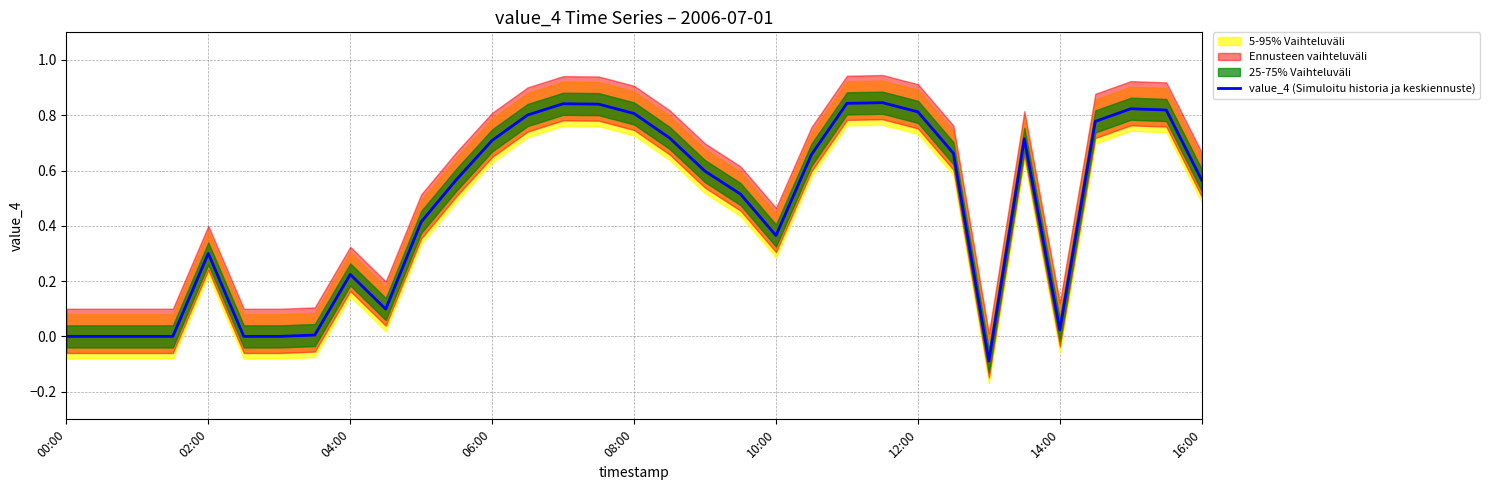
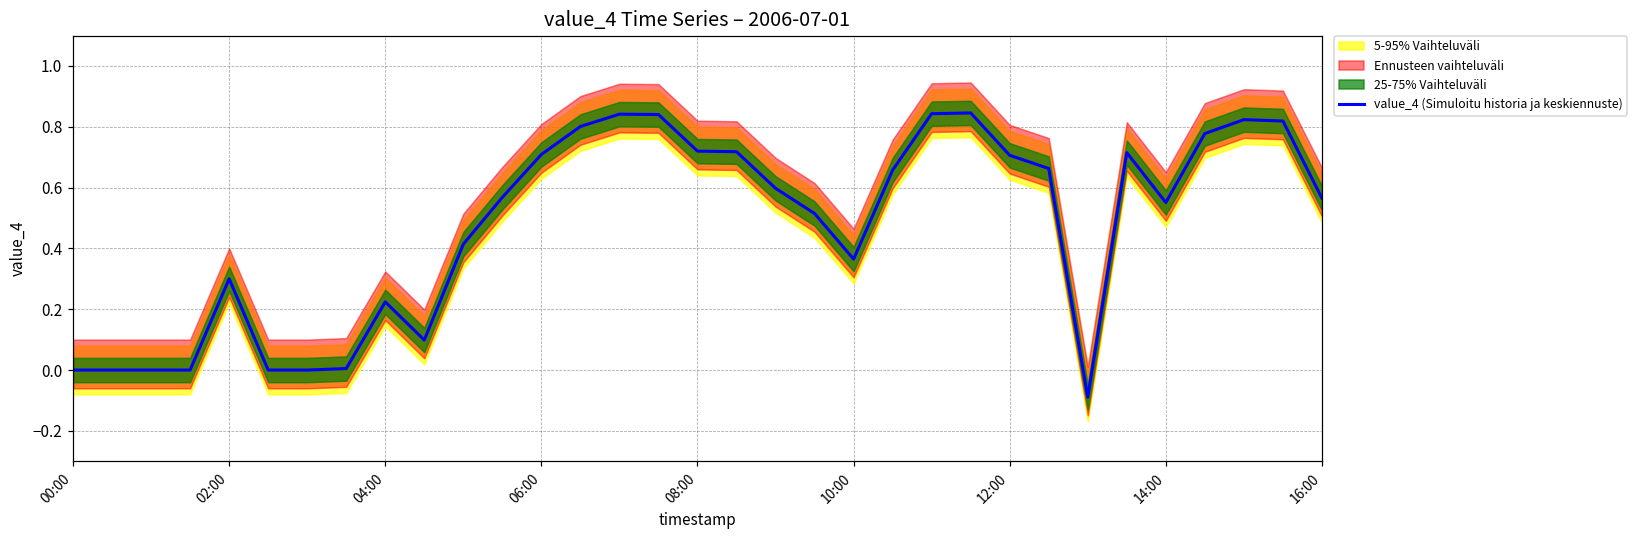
value_4 (Simuloitu historia ja keskiennuste), 08:00: 0.81 -> 0.72
value_4 (Simuloitu historia ja keskiennuste), 12:00: 0.81 -> 0.71
value_4 (Simuloitu historia ja keskiennuste), 14:00: 0.02 -> 0.55
